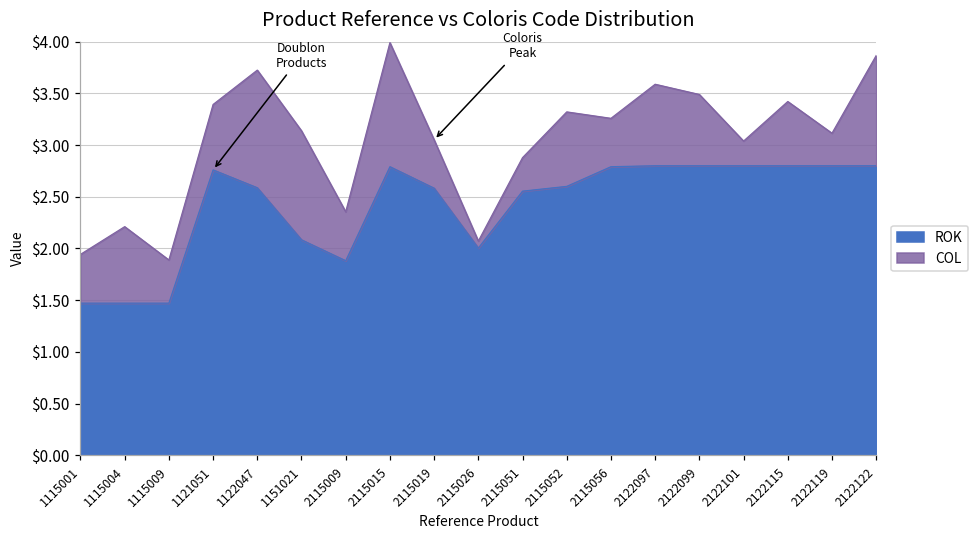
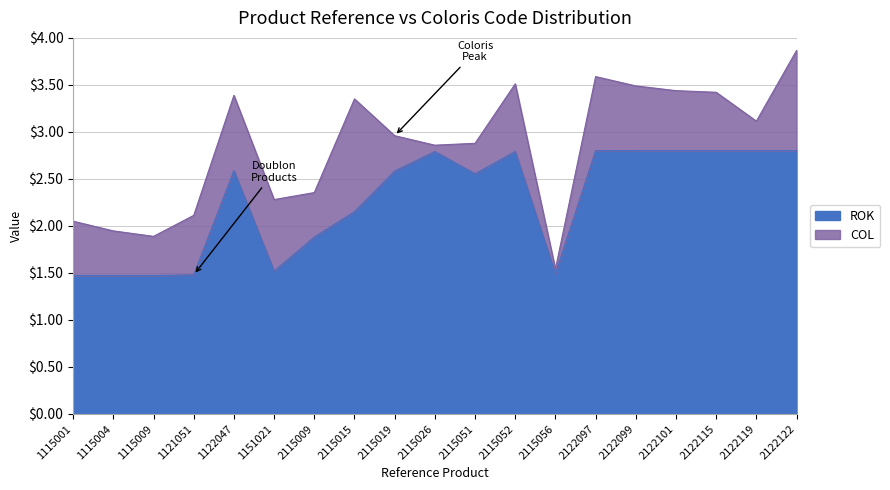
COL, 1115001: $0.5 -> $0.6
COL, 1115004: $0.7 -> $0.5
ROK, 1121051: $2.8 -> $1.5
COL, 1122047: $1.1 -> $0.8
ROK, 1151021: $2.1 -> $1.5
COL, 1151021: $1.1 -> $0.8
ROK, 2115015: $2.8 -> $2.2
COL, 2115019: $0.5 -> $0.4
ROK, 2115026: $2.0 -> $2.8
ROK, 2115052: $2.6 -> $2.8
ROK, 2115056: $2.8 -> $1.5
COL, 2115056: $0.5 -> $0.1
COL, 2122101: $0.2 -> $0.6
